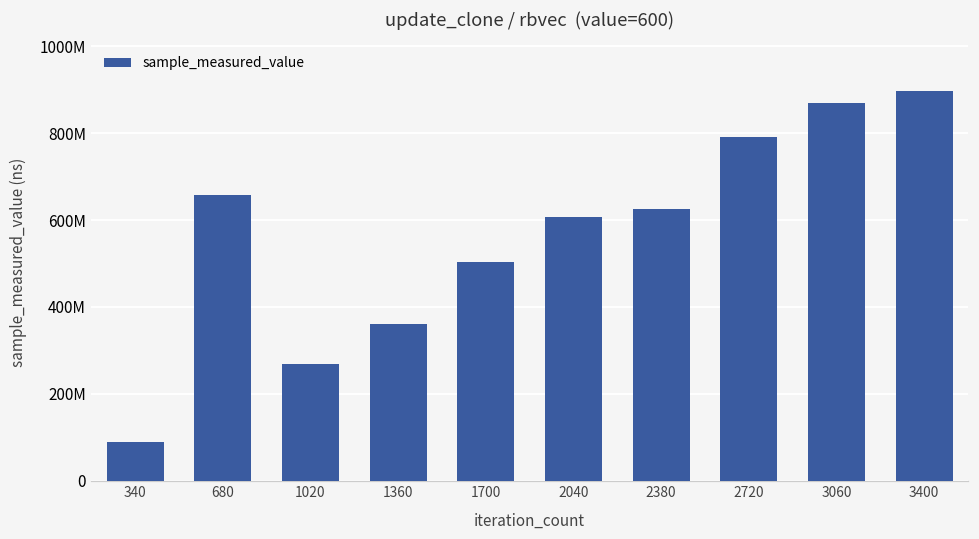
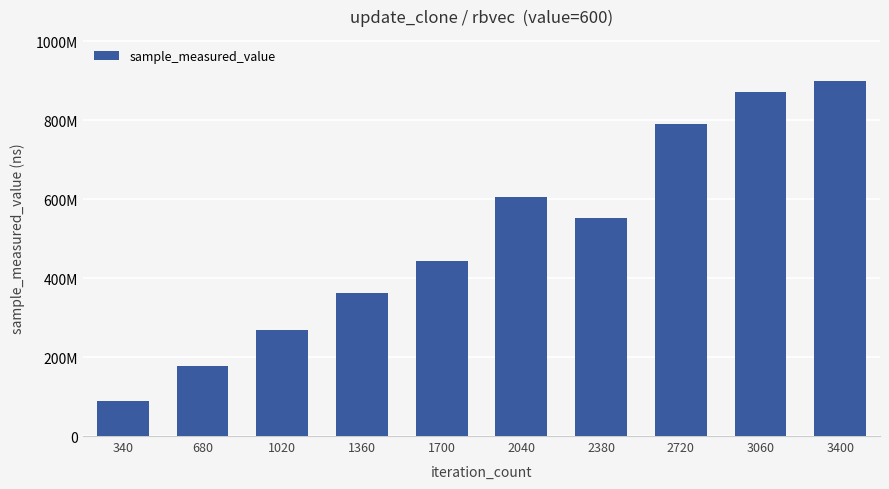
680: 660000000 -> 180000000
1700: 500000000 -> 440000000
2380: 620000000 -> 550000000
